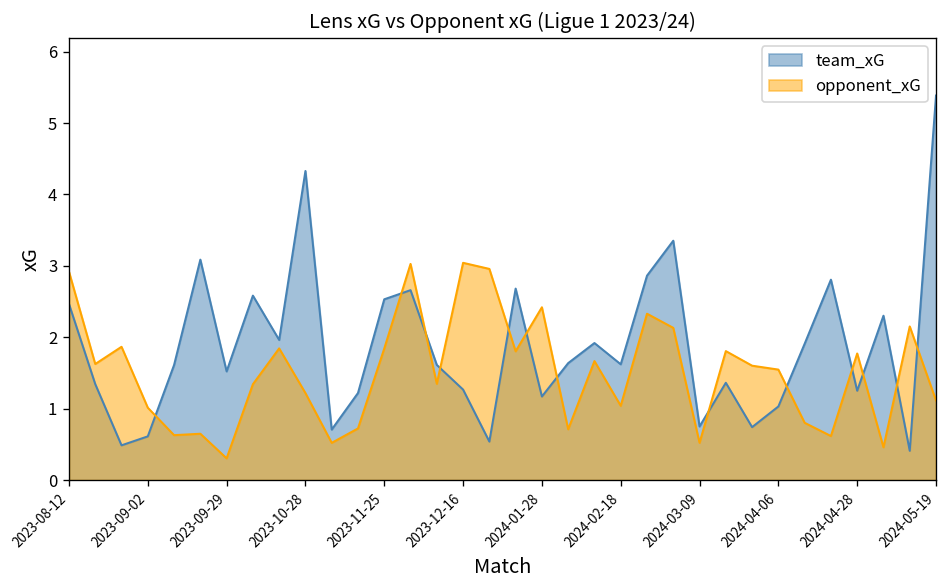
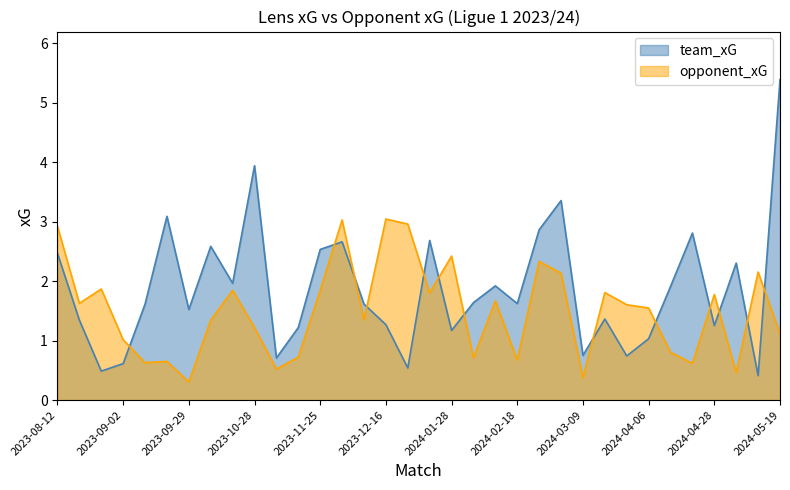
team_xG, 2023-10-28: 4.3 -> 3.9
opponent_xG, 2024-02-18: 1.0 -> 0.7
opponent_xG, 2024-03-09: 0.5 -> 0.4
